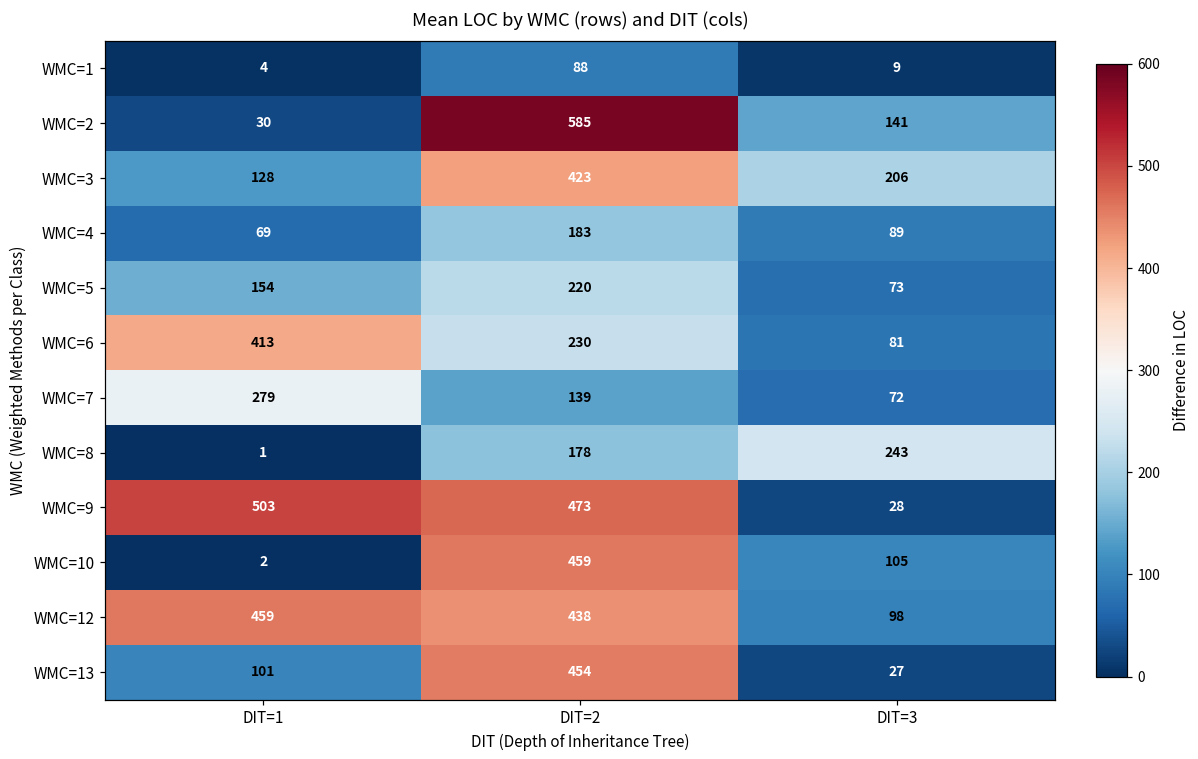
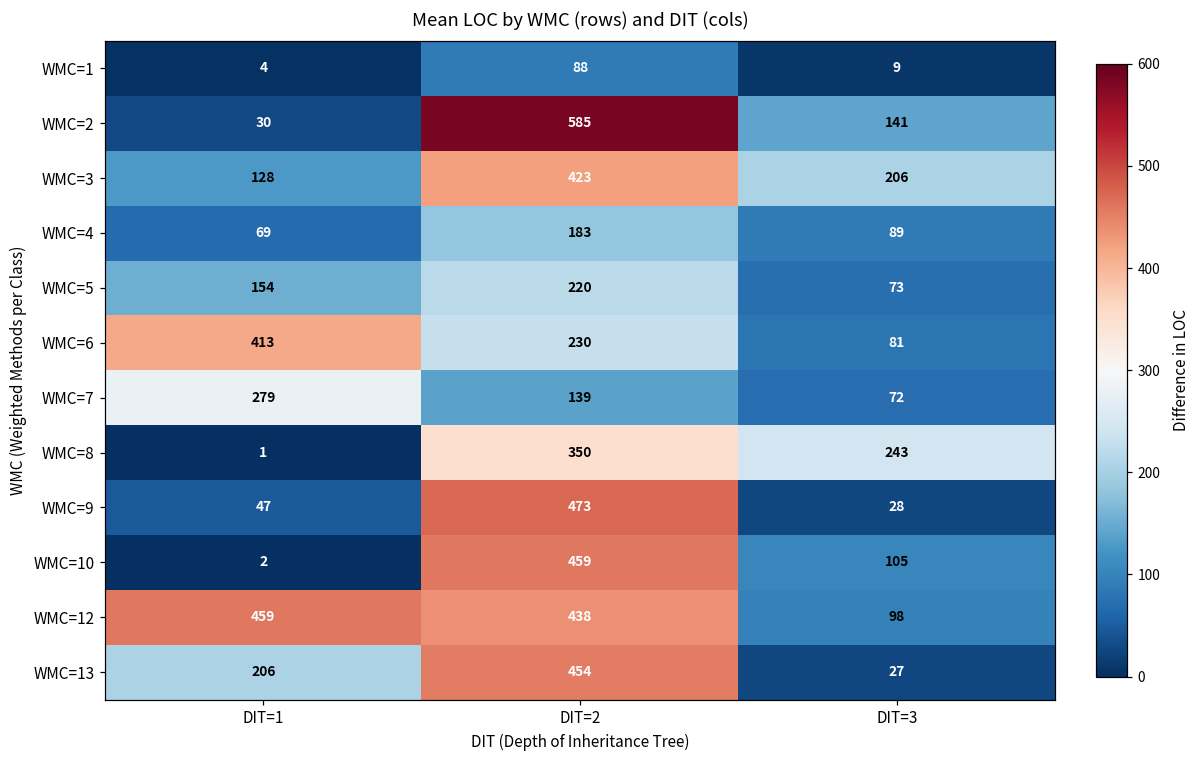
WMC=8, DIT=2: 178 -> 350
WMC=9, DIT=1: 503 -> 47
WMC=13, DIT=1: 101 -> 206
